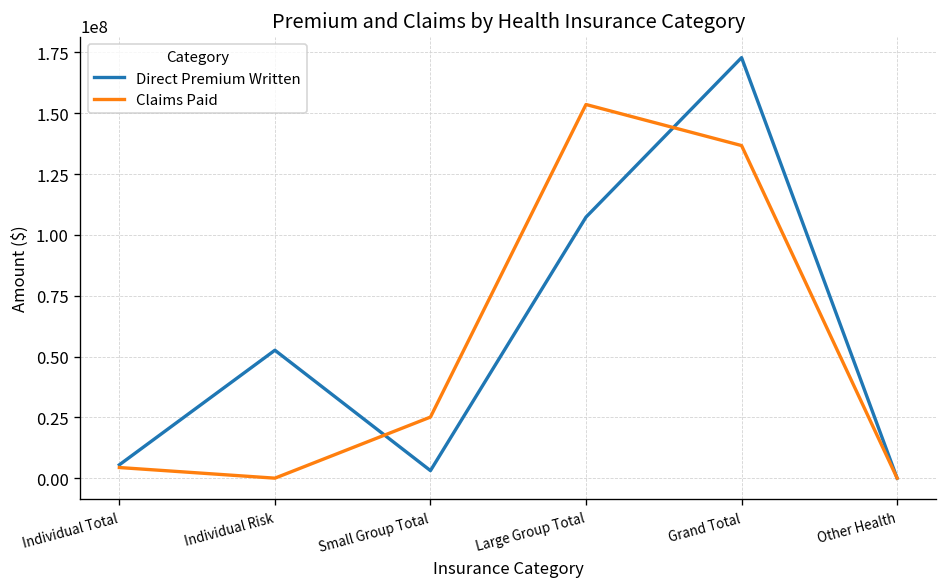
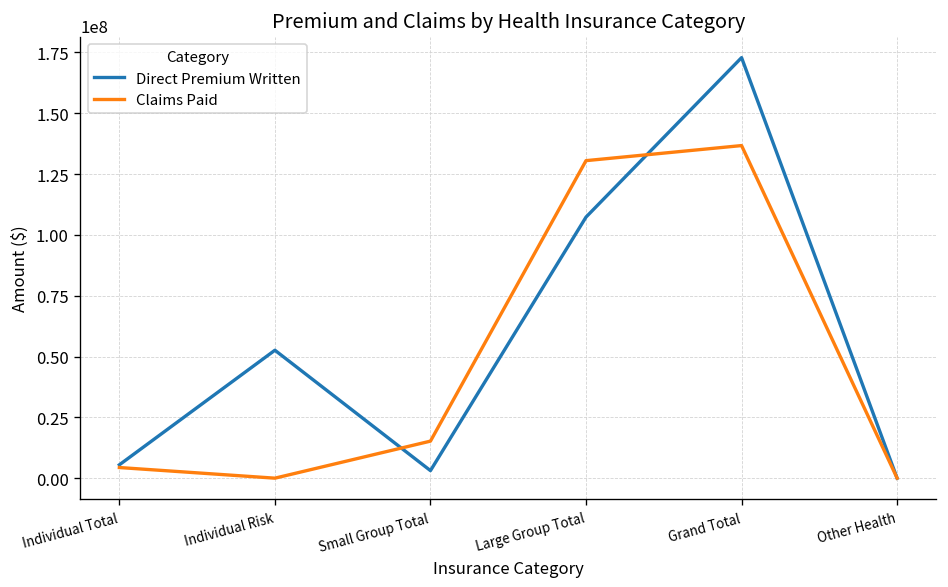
Claims Paid, Small Group Total: 25000000 -> 15000000
Claims Paid, Large Group Total: 154000000 -> 131000000
